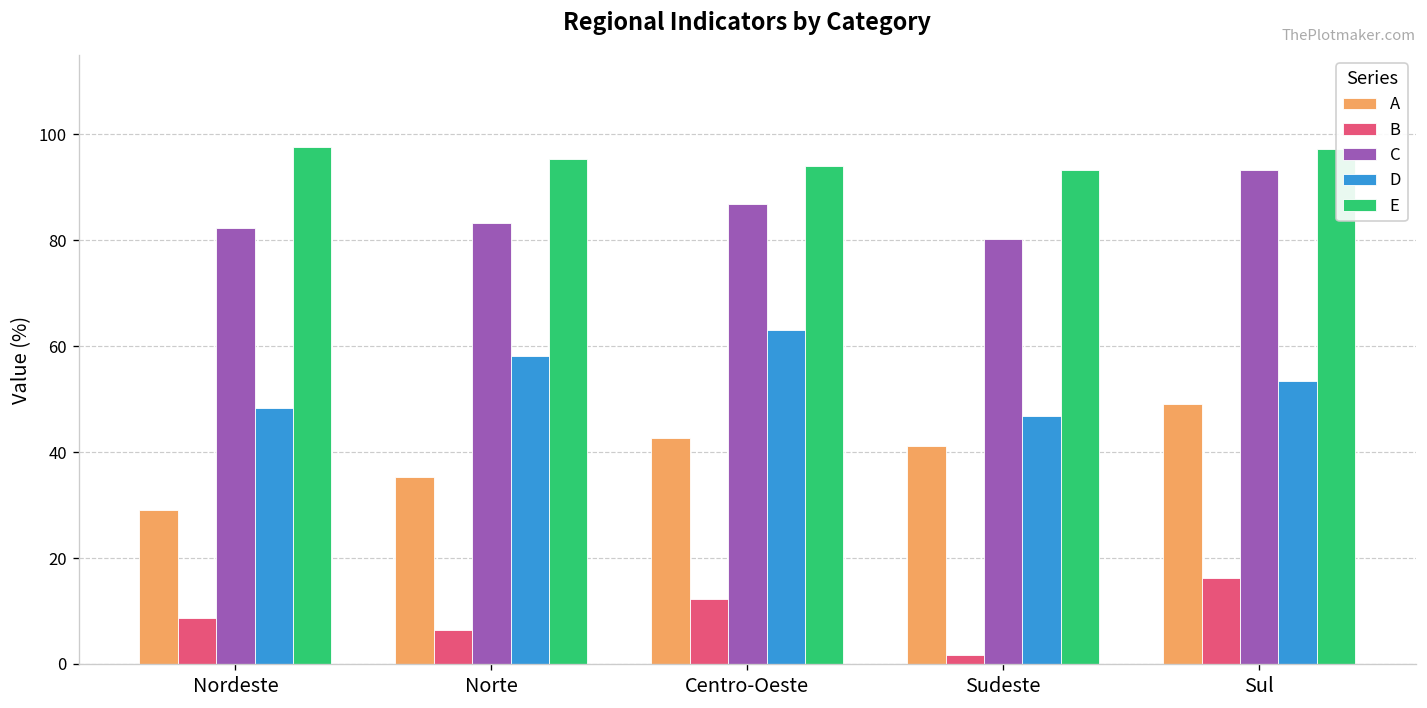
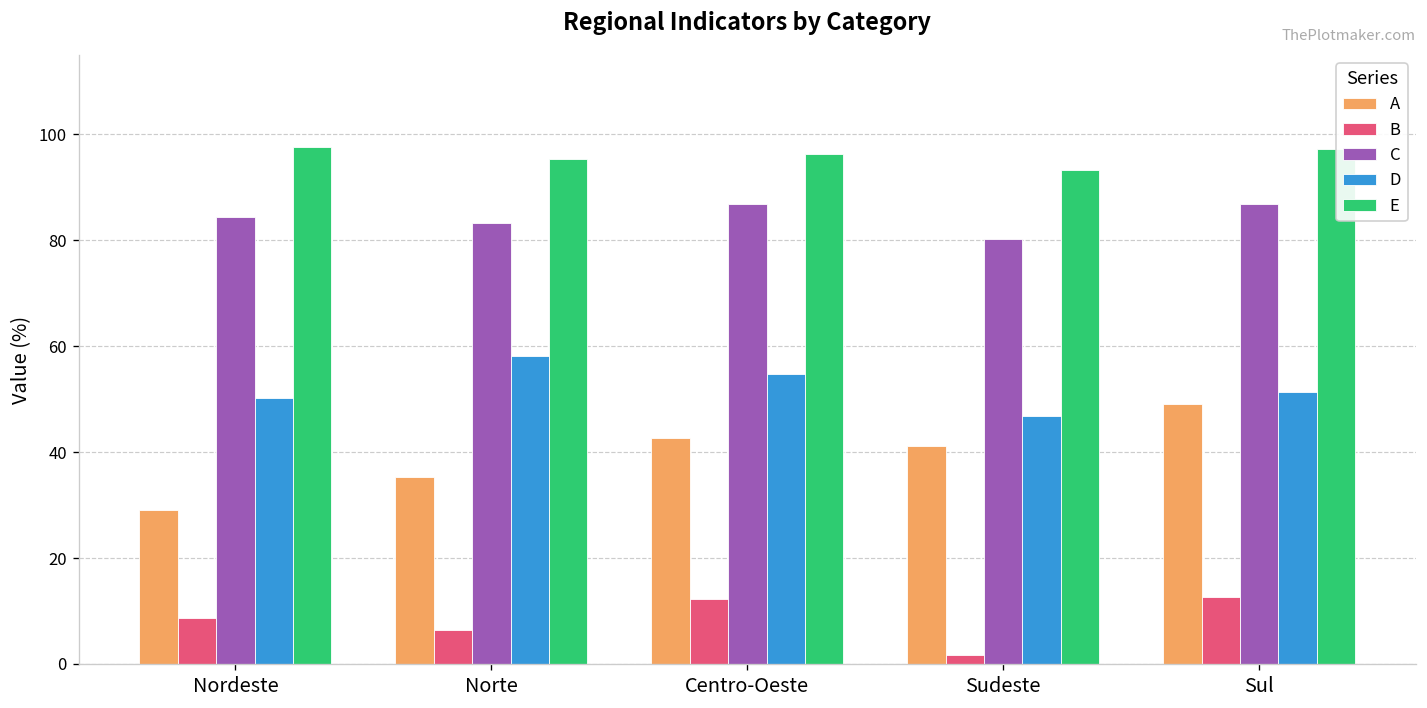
C, Nordeste: 82 -> 84
D, Nordeste: 48 -> 50
D, Centro-Oeste: 63 -> 55
E, Centro-Oeste: 94 -> 96
B, Sul: 16 -> 13
C, Sul: 93 -> 87
D, Sul: 53 -> 51
